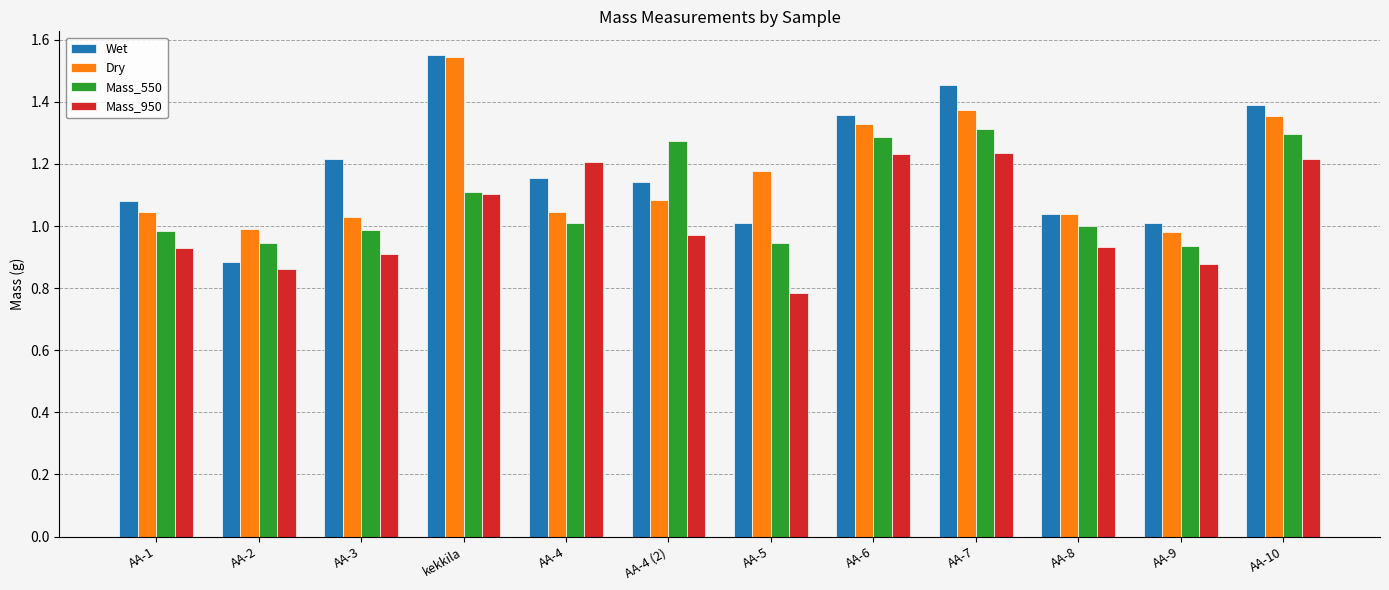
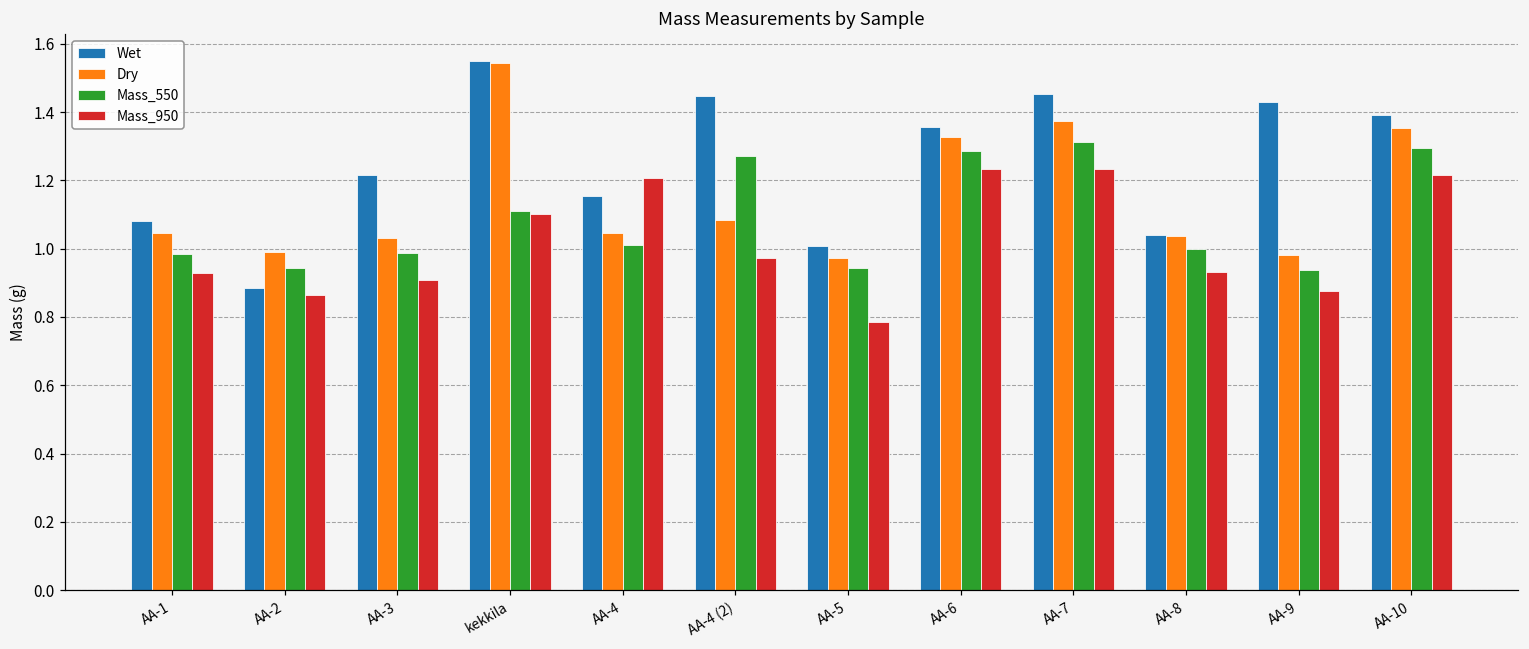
Wet, AA-4 (2): 1.14 -> 1.45
Dry, AA-5: 1.18 -> 0.97
Wet, AA-9: 1.01 -> 1.43
